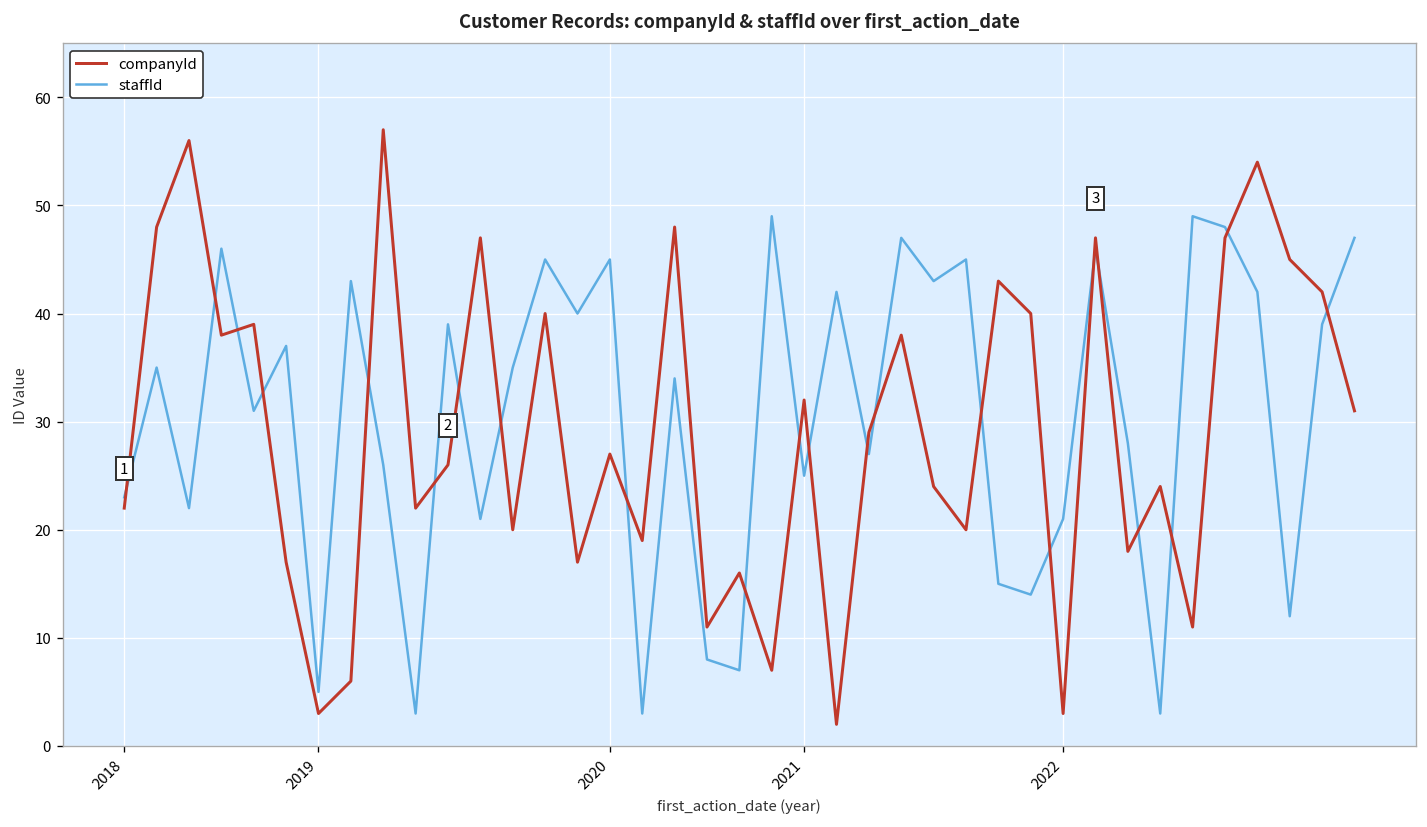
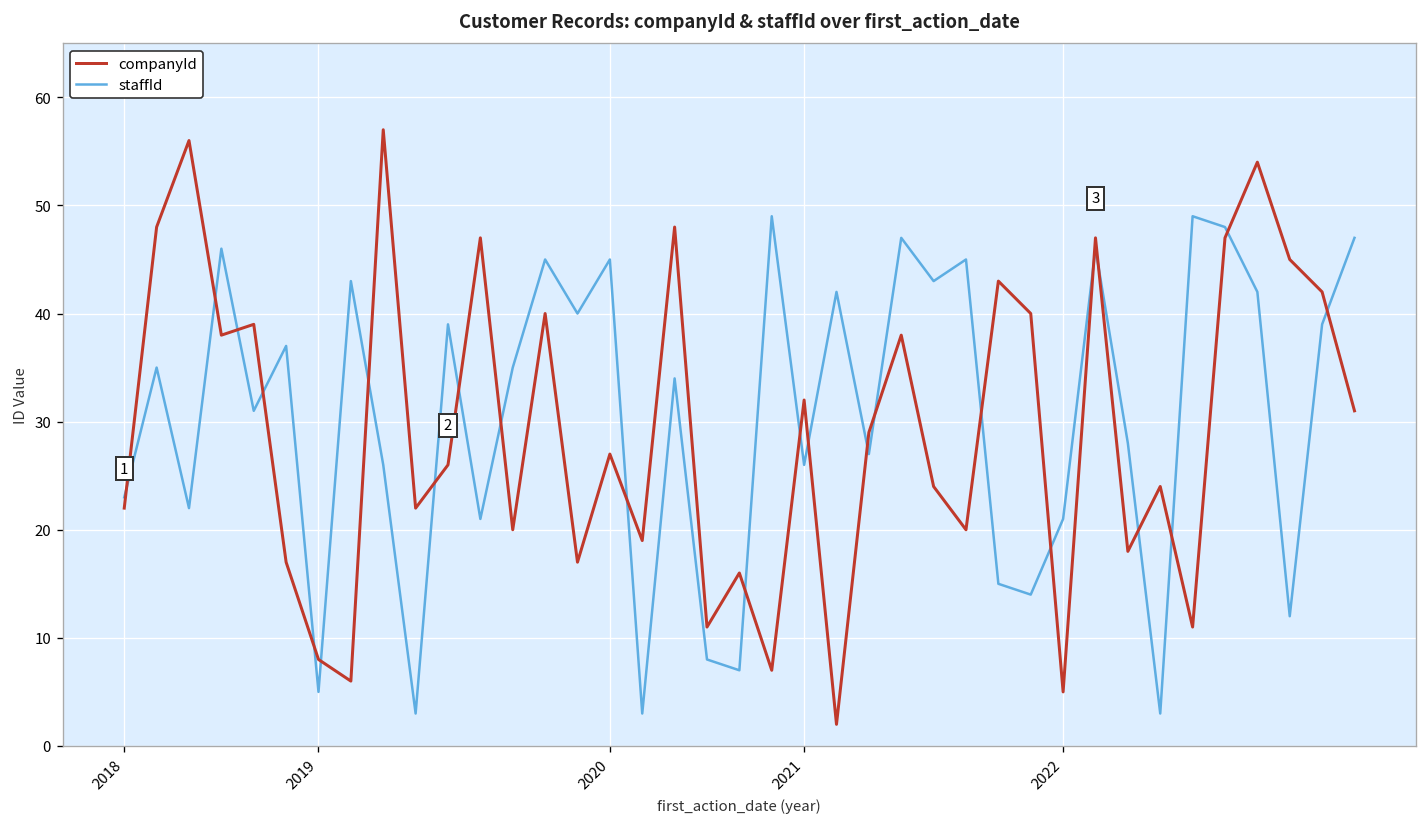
companyId, 2019: 3 -> 8
staffId, 2021: 25 -> 26
companyId, 2022: 3 -> 5
